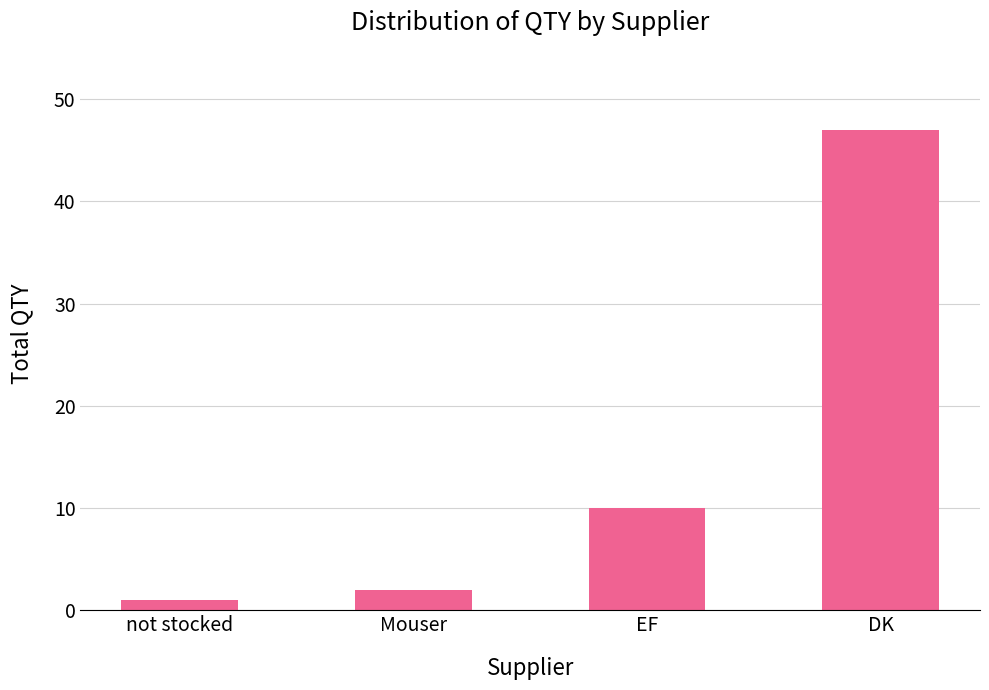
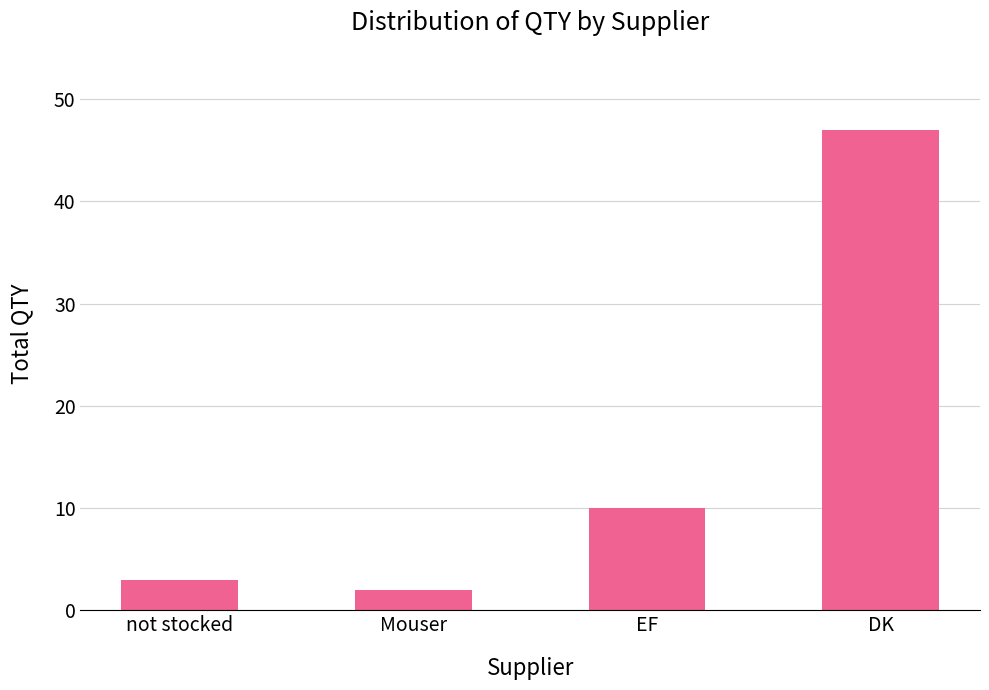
not stocked: 1 -> 3
